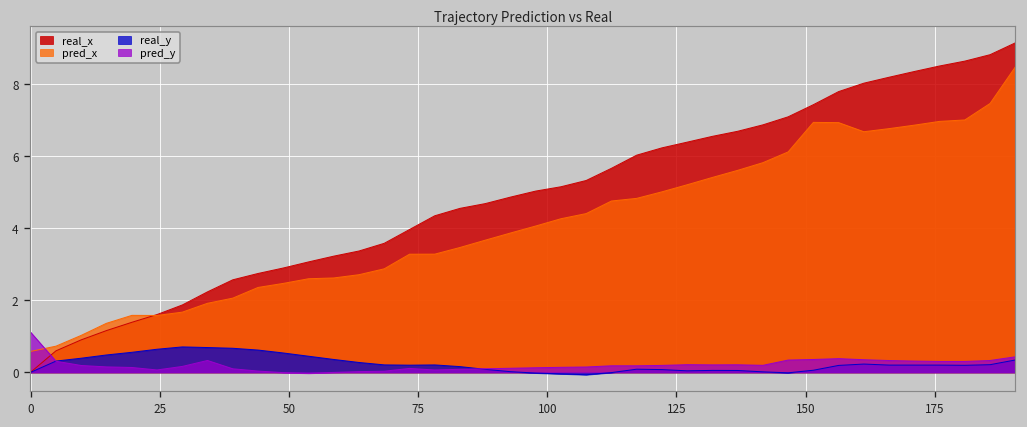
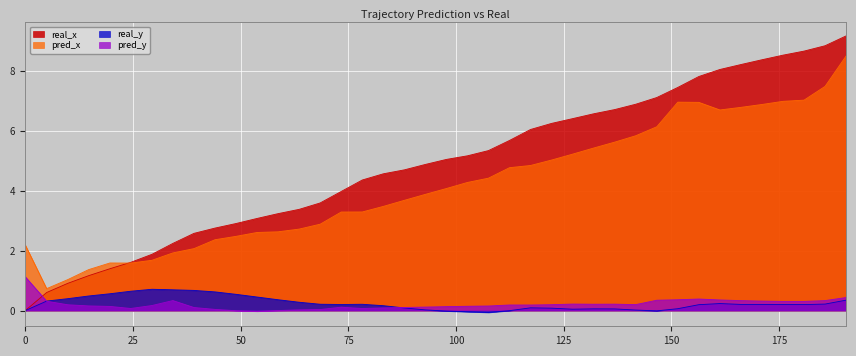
pred_x, 0: 0.6 -> 2.2
